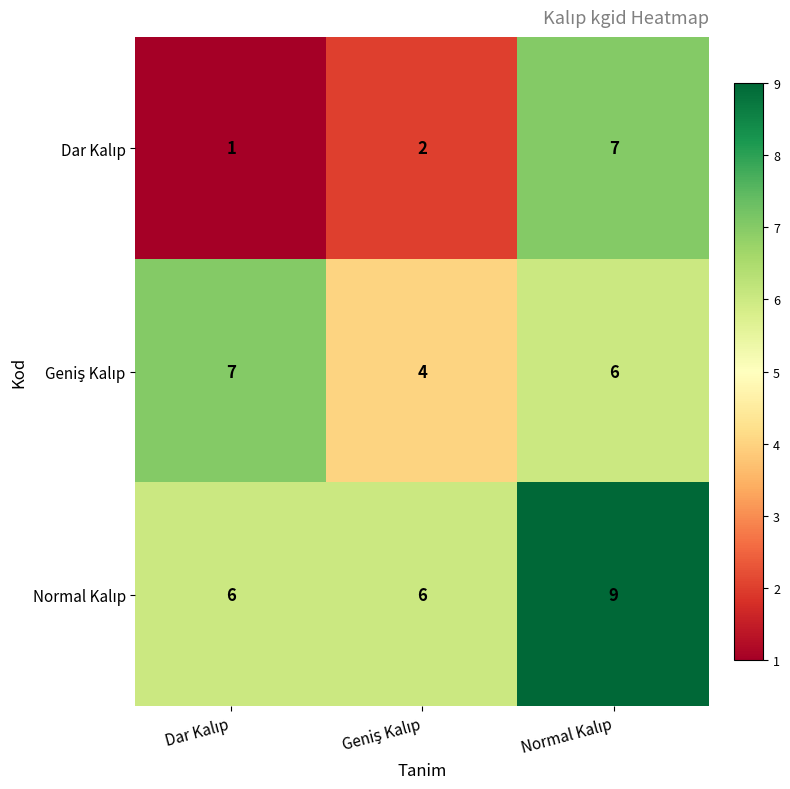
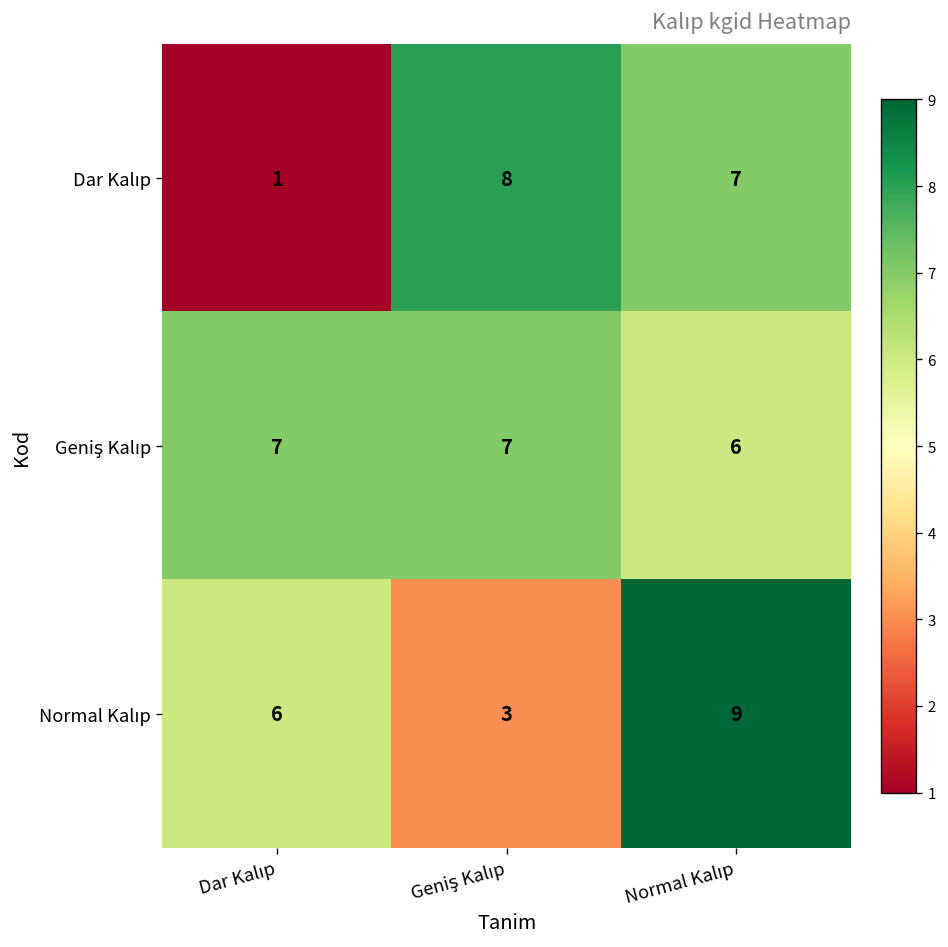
Dar Kalıp, Geniş Kalıp: 2 -> 8
Geniş Kalıp, Geniş Kalıp: 4 -> 7
Normal Kalıp, Geniş Kalıp: 6 -> 3
